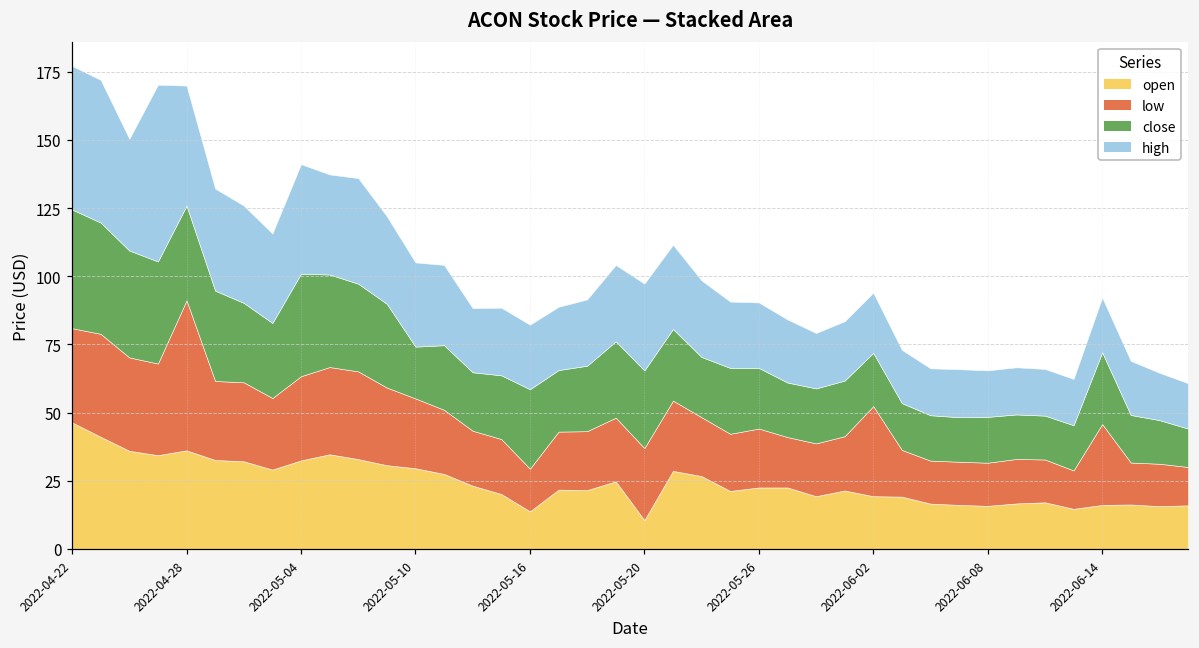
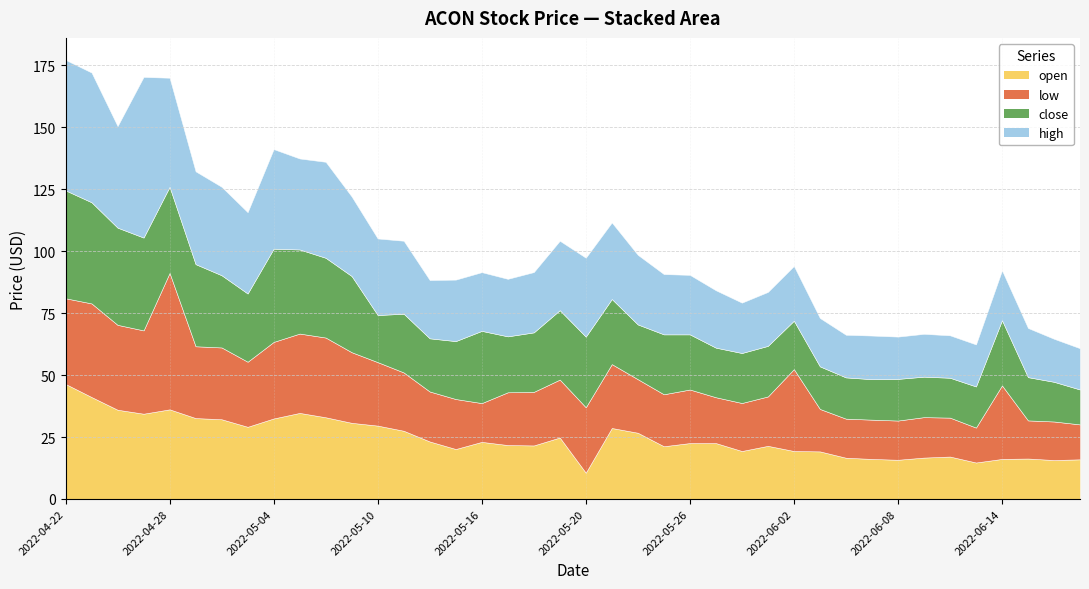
open, 2022-05-16: 14 -> 23
